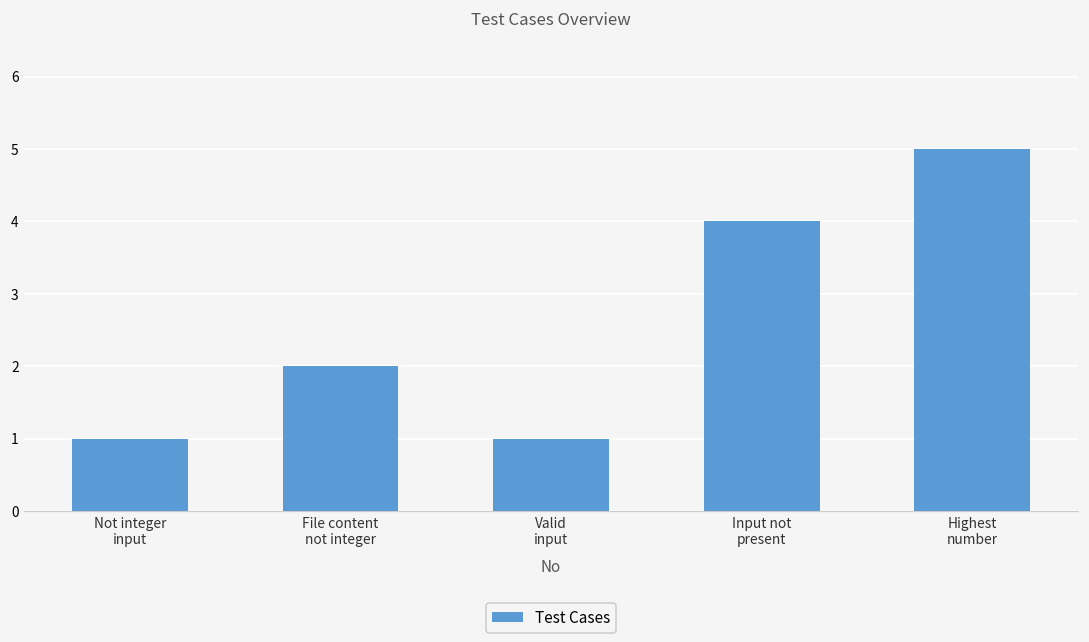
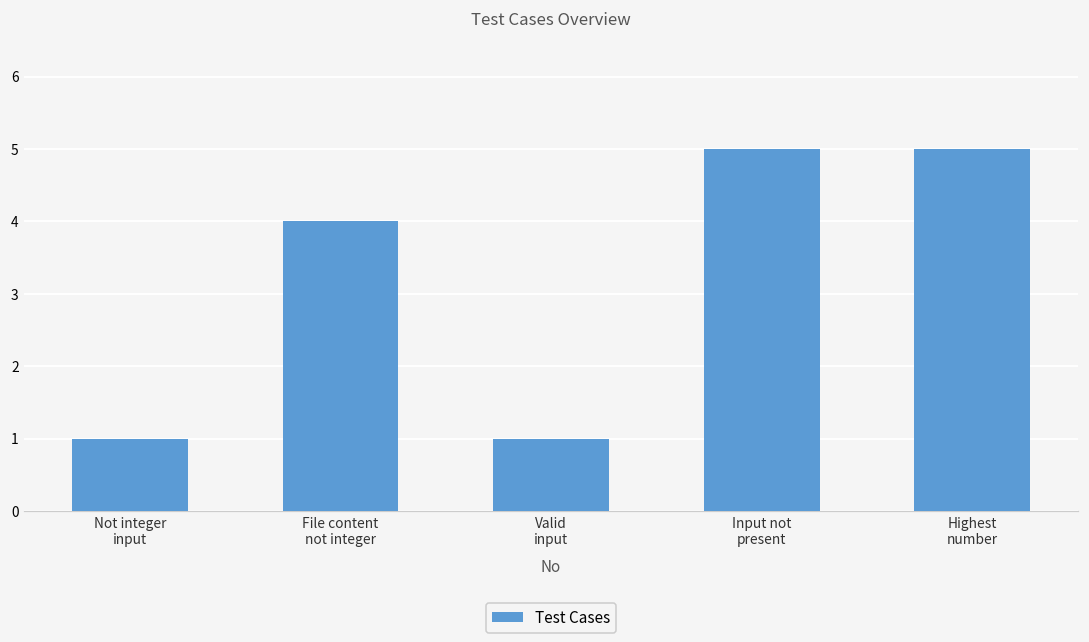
File content not integer: 2 -> 4
Input not present: 4 -> 5
